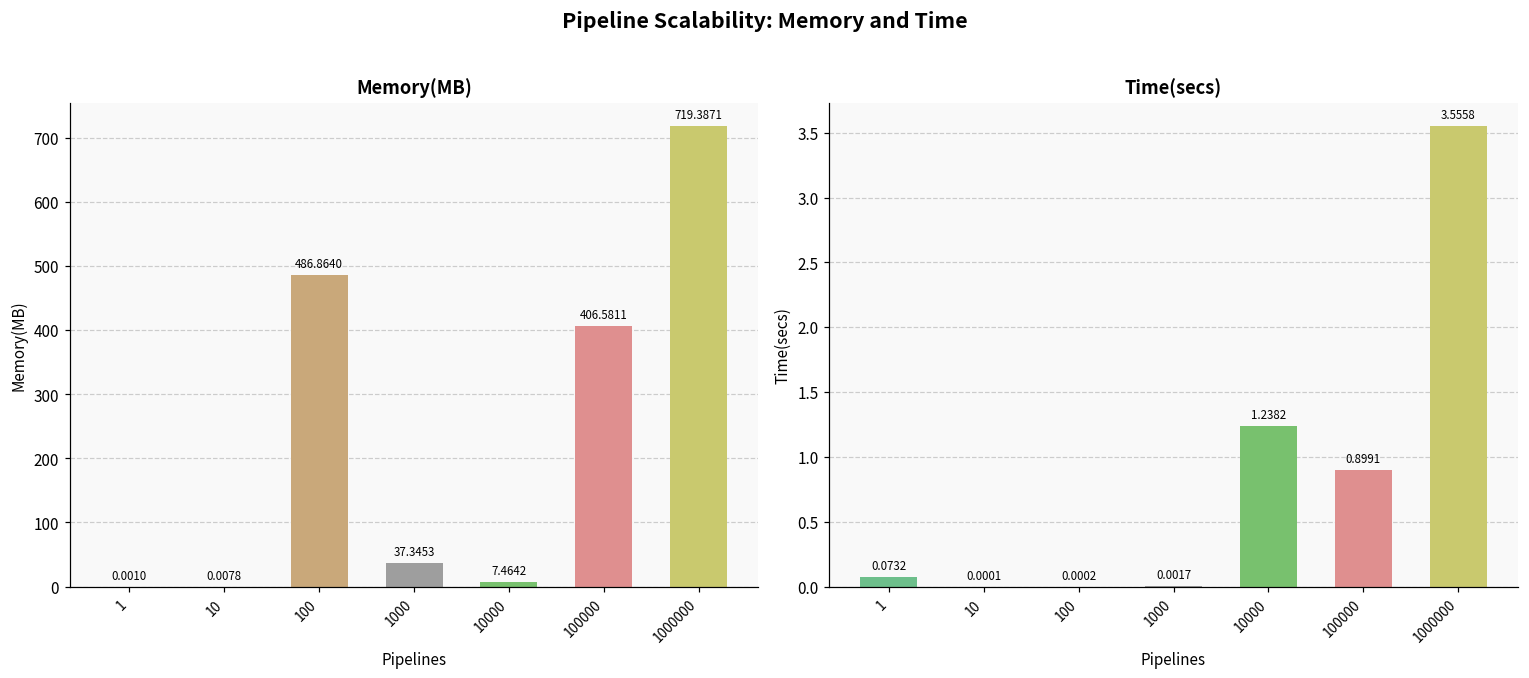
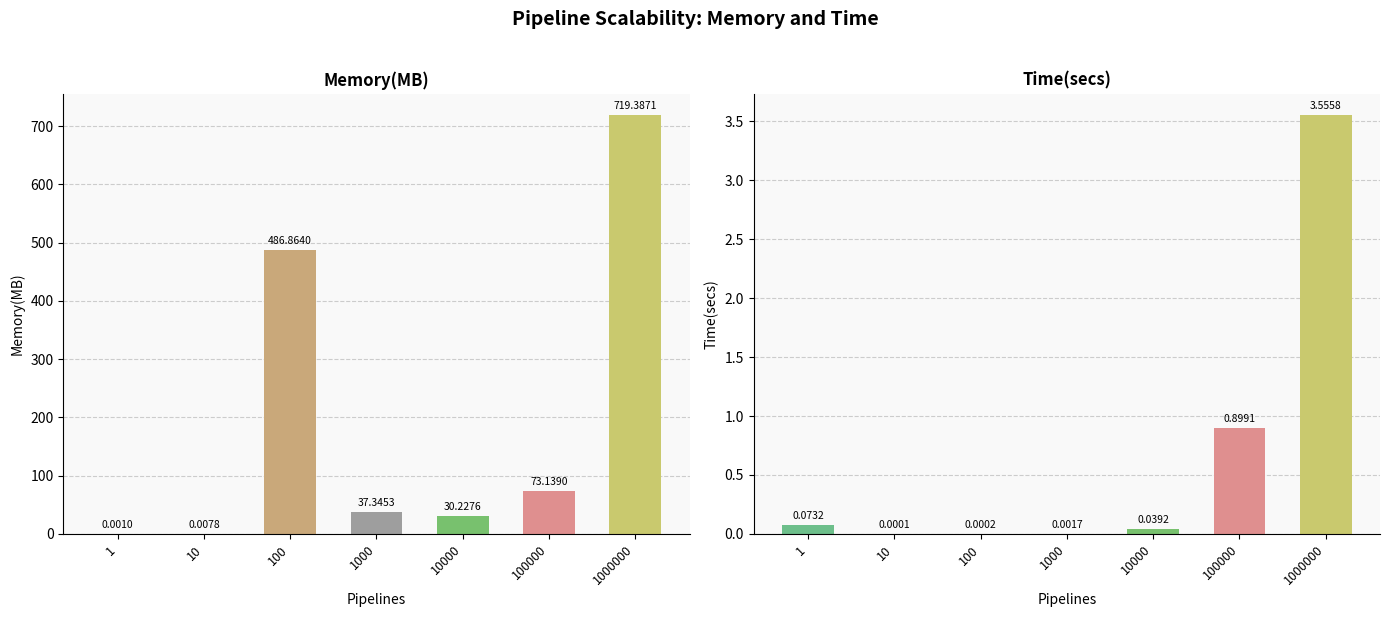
Memory(MB), 10000: 7.4642 -> 30.2276
Memory(MB), 100000: 406.5811 -> 73.1390
Time(secs), 10000: 1.2382 -> 0.0392
